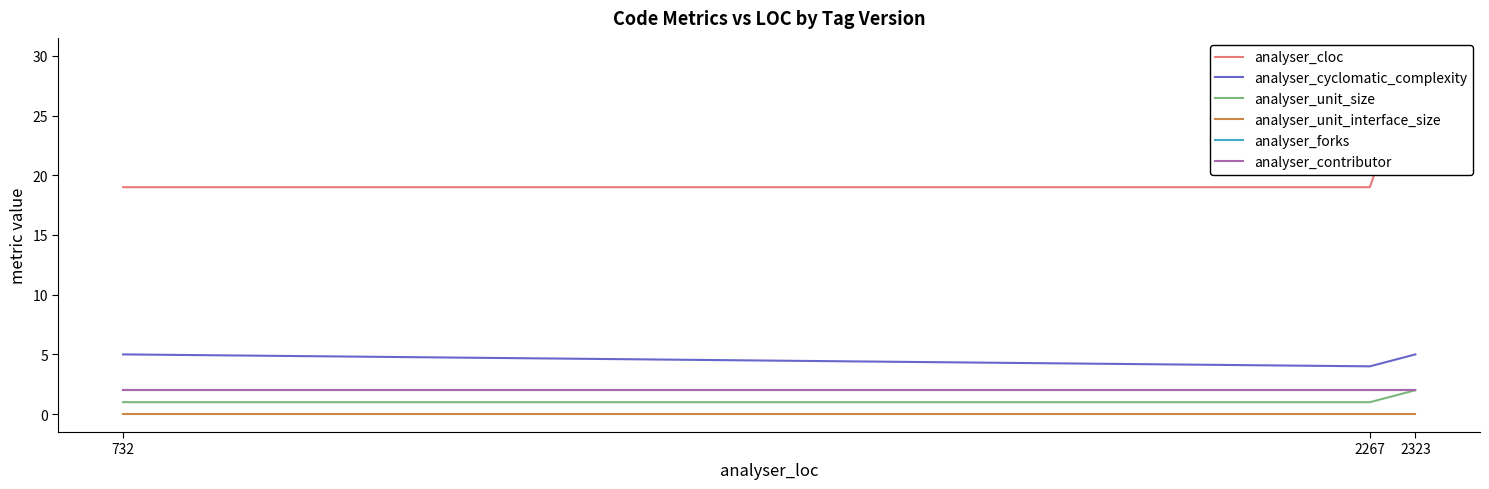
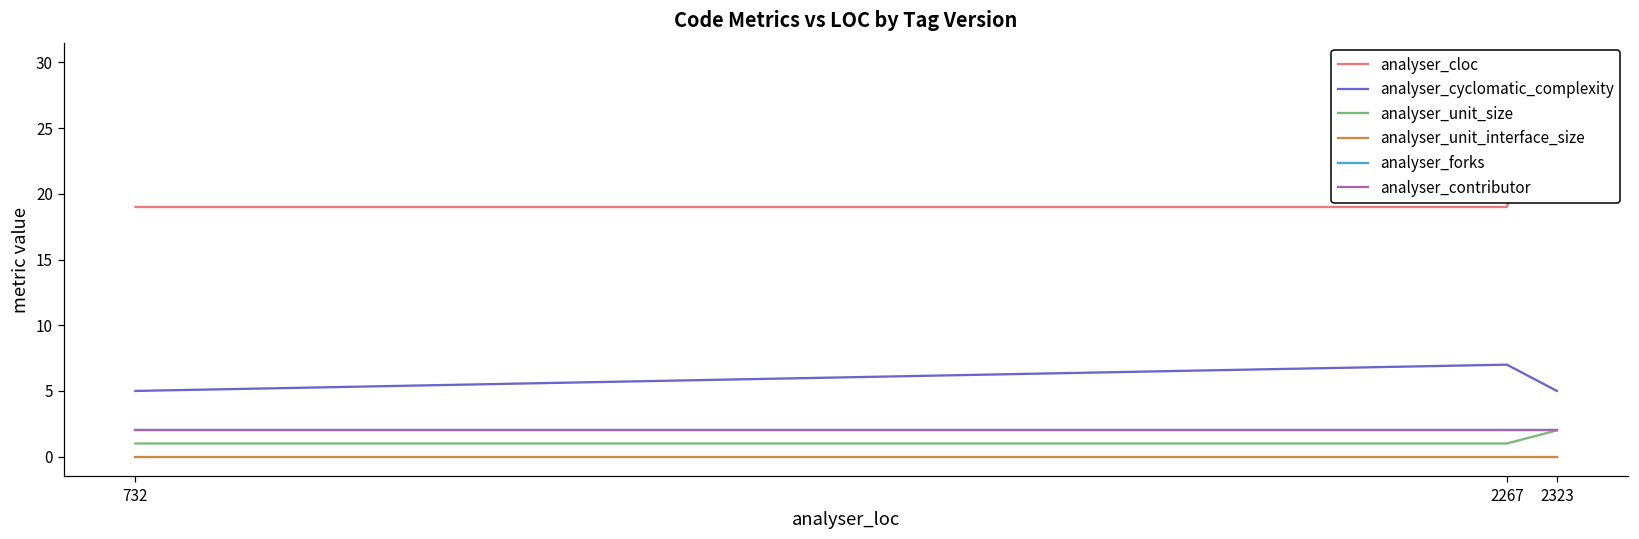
analyser_cyclomatic_complexity, 2267: 4 -> 7
